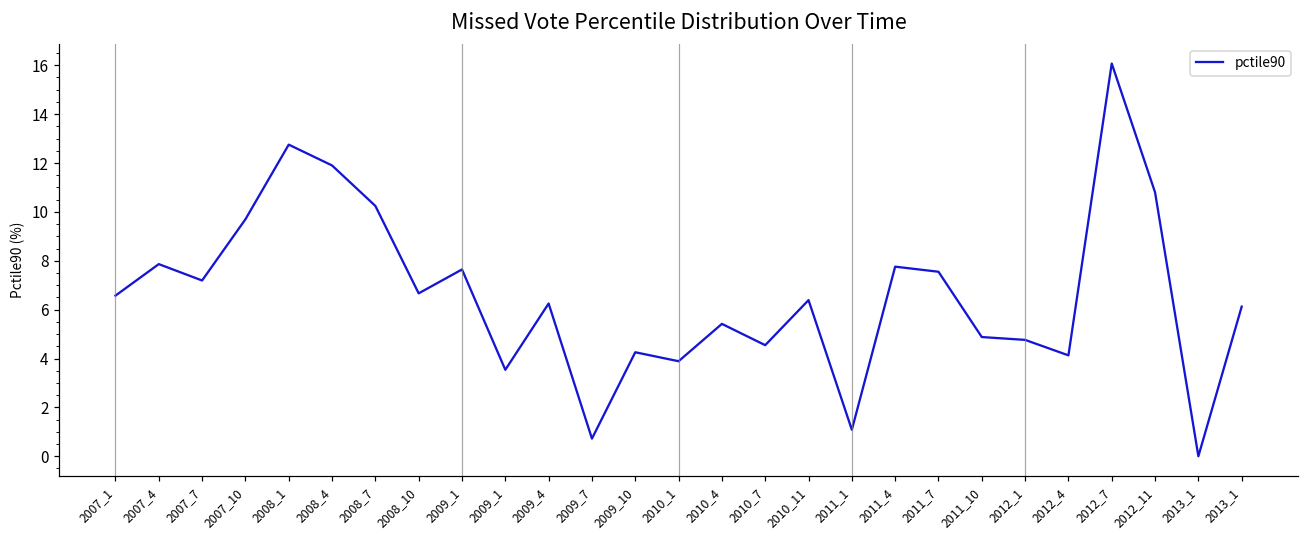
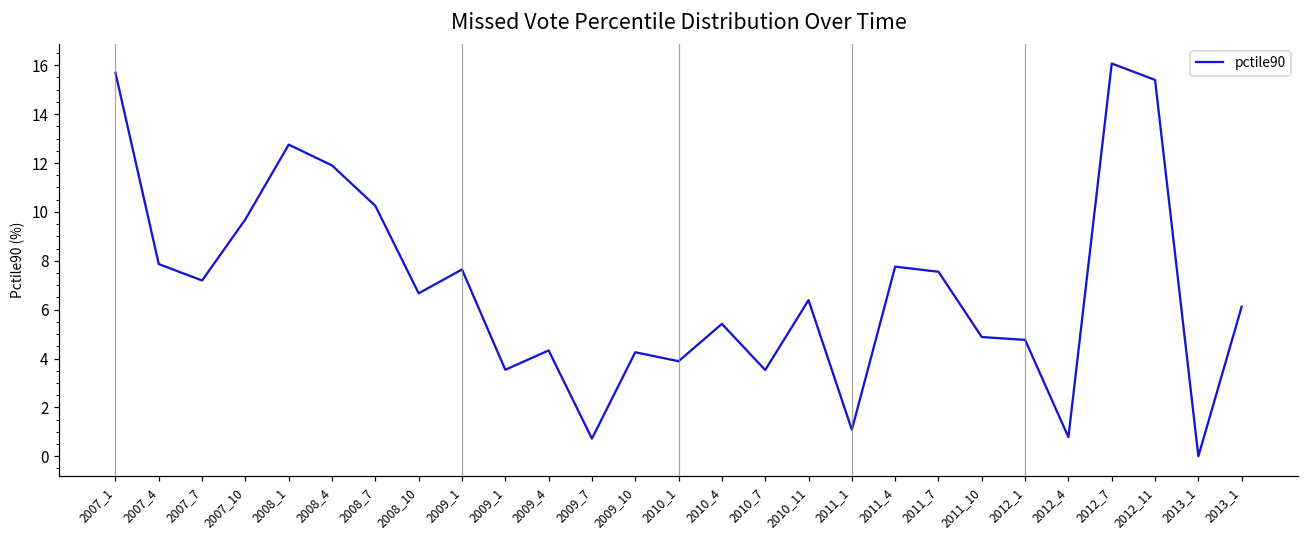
2007_1: 6.6 -> 15.7
2009_4: 6.3 -> 4.3
2010_7: 4.5 -> 3.5
2012_4: 4.1 -> 0.8
2012_11: 10.8 -> 15.4
